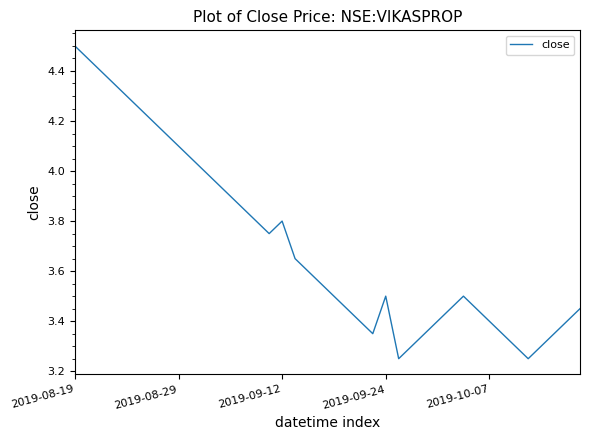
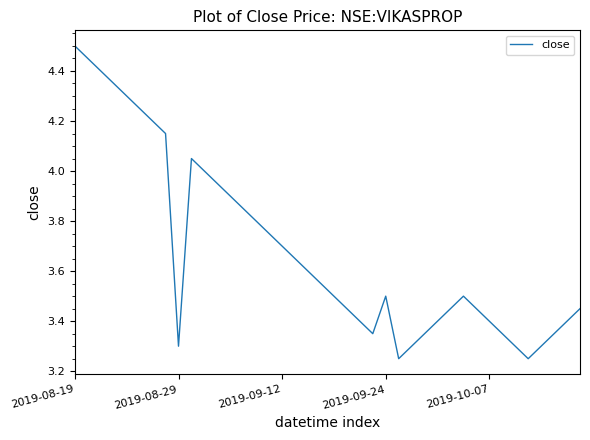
2019-08-29: 4.1 -> 3.3
2019-09-12: 3.8 -> 3.7
